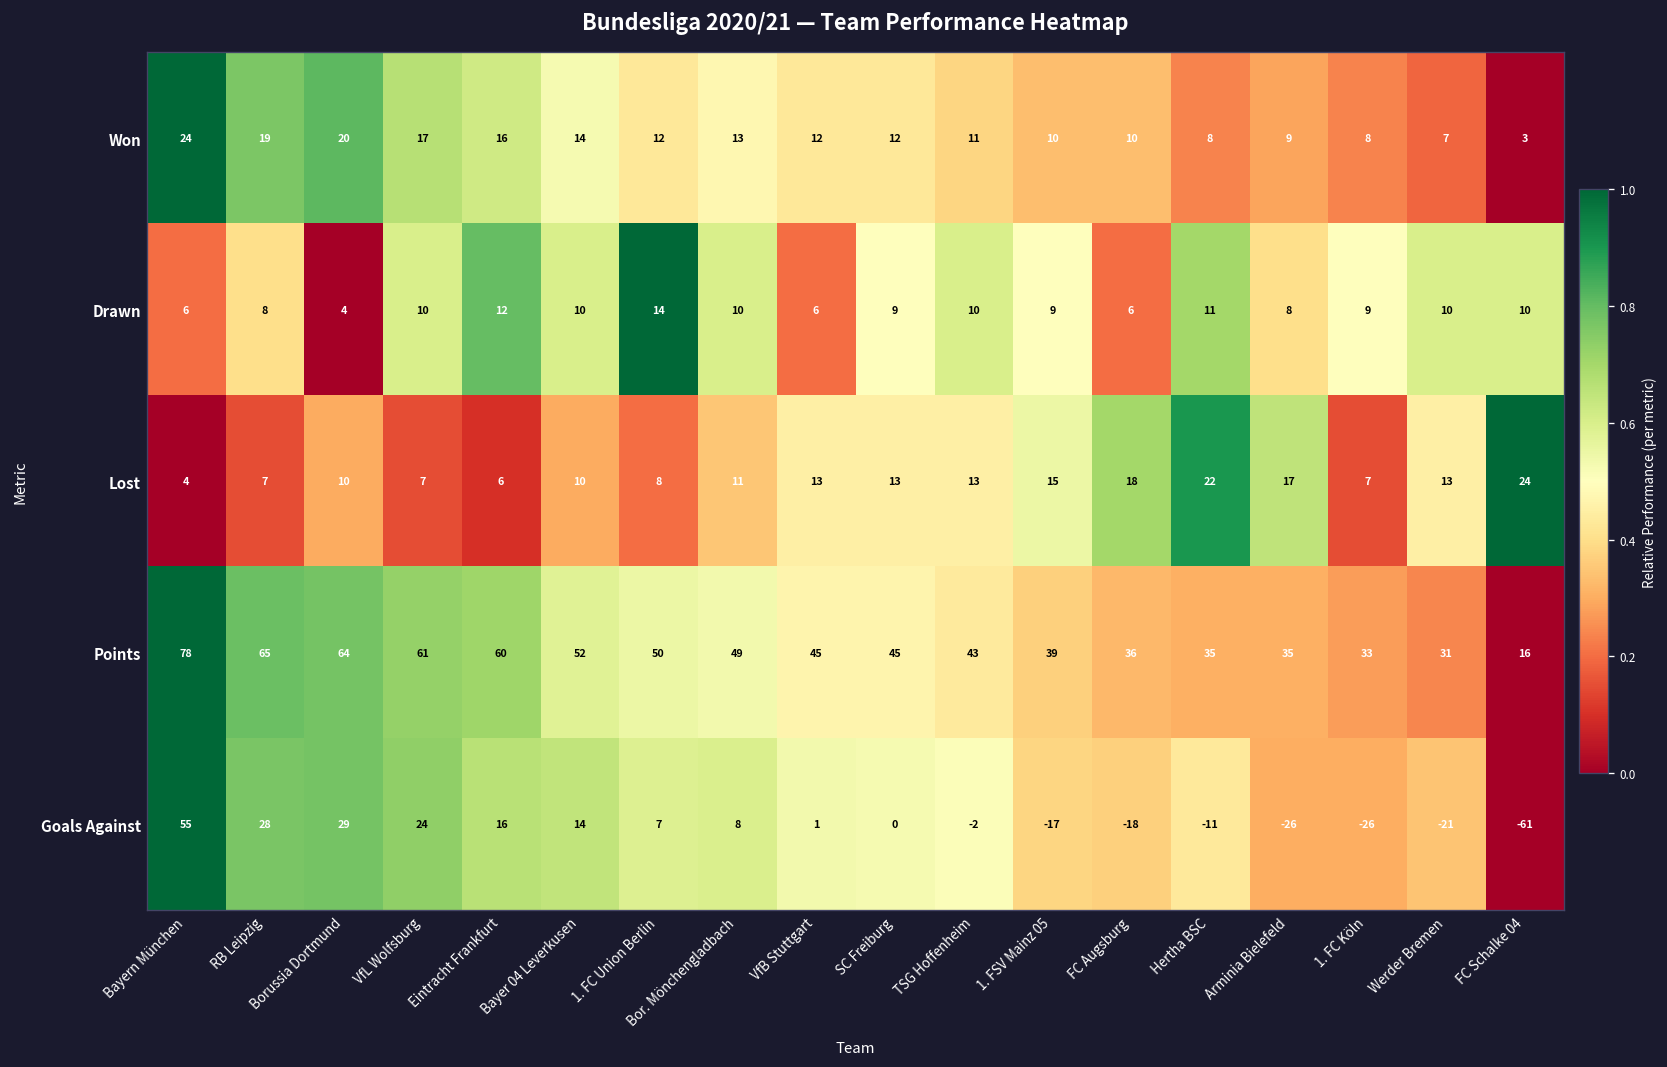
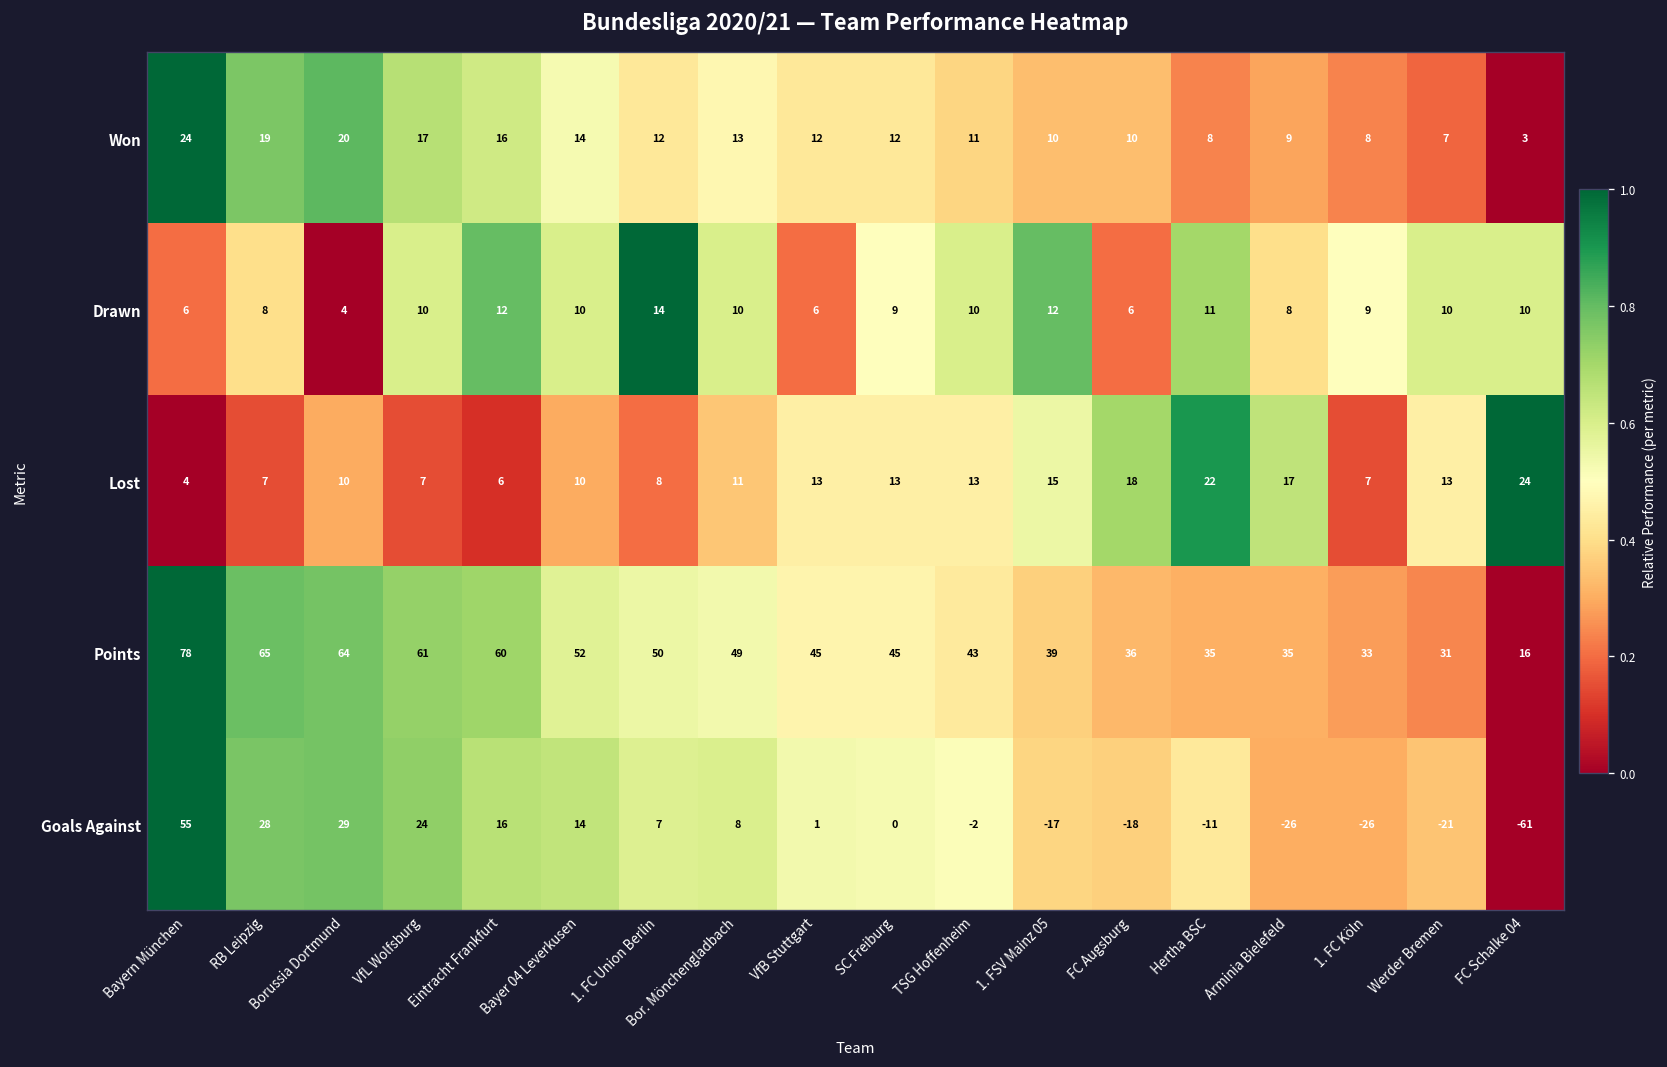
Drawn, 1. FSV Mainz 05: 9 -> 12
